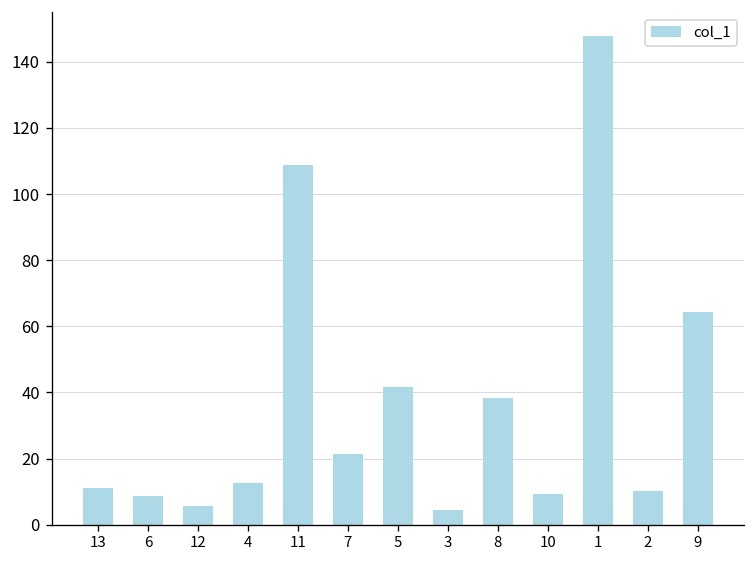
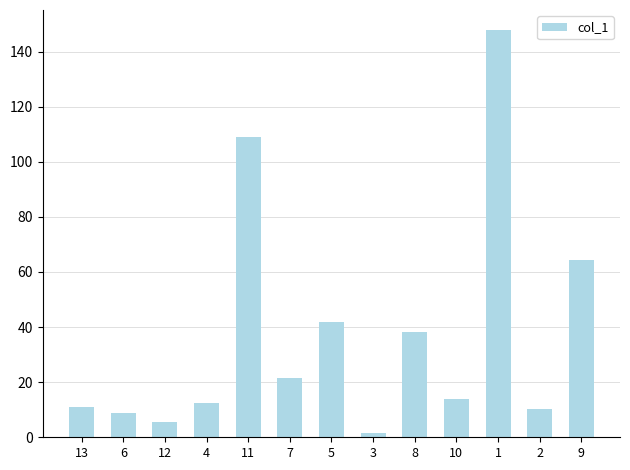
3: 5 -> 2
10: 9 -> 14
